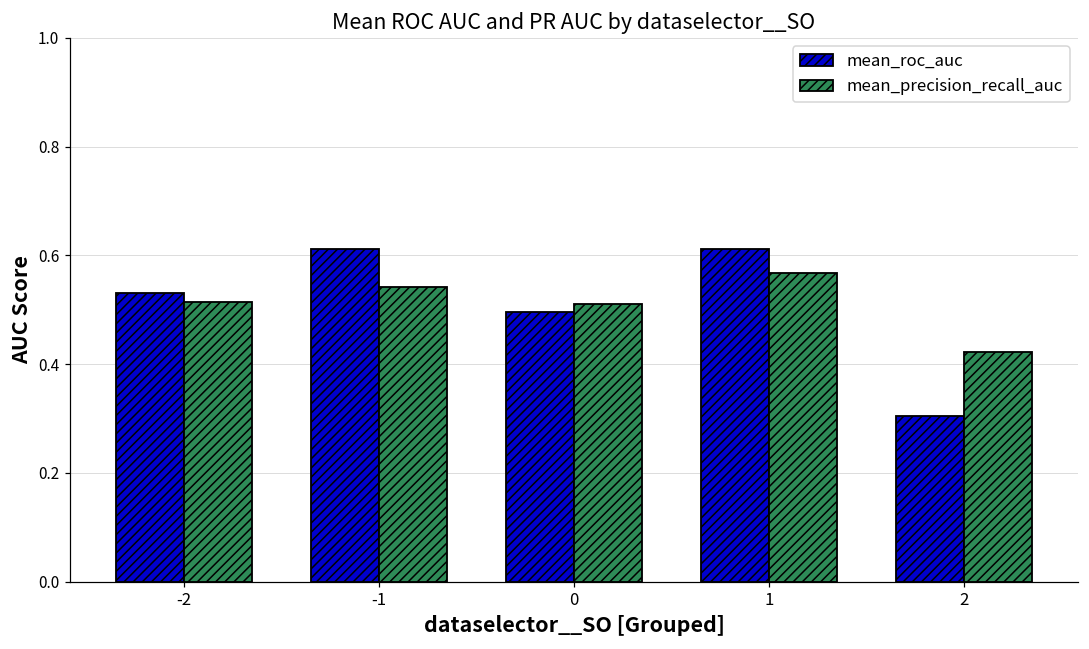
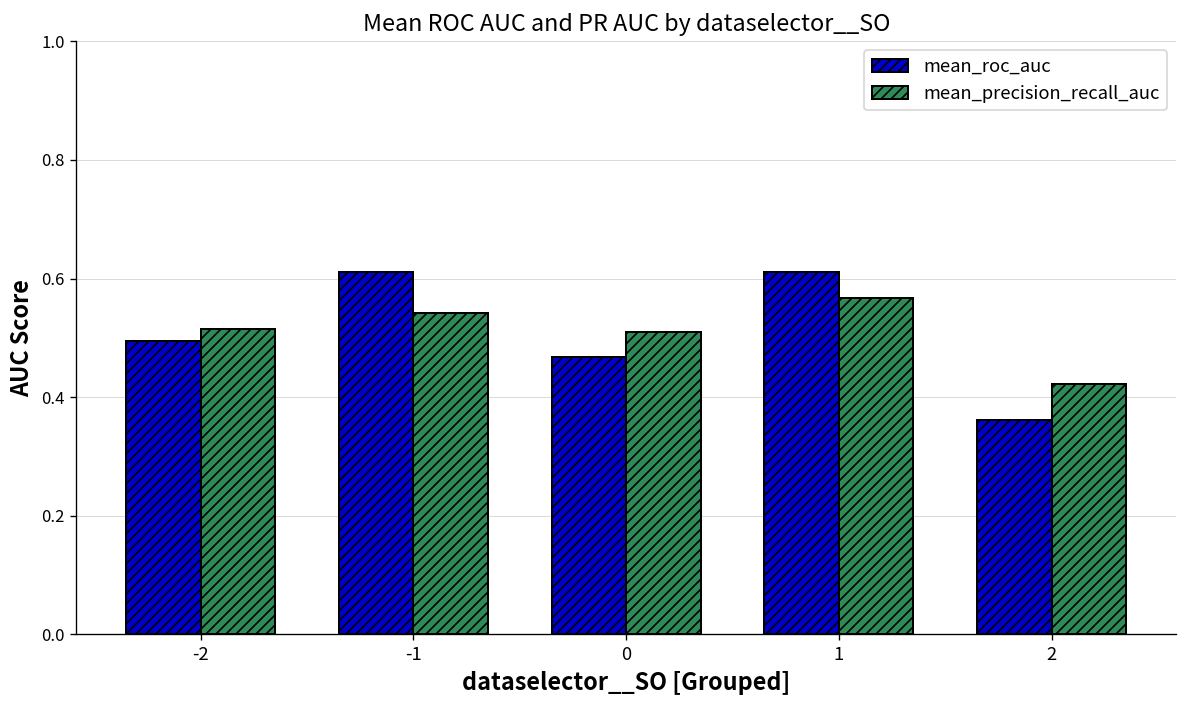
mean_roc_auc, -2: 0.53 -> 0.49
mean_roc_auc, 0: 0.50 -> 0.47
mean_roc_auc, 2: 0.30 -> 0.36
